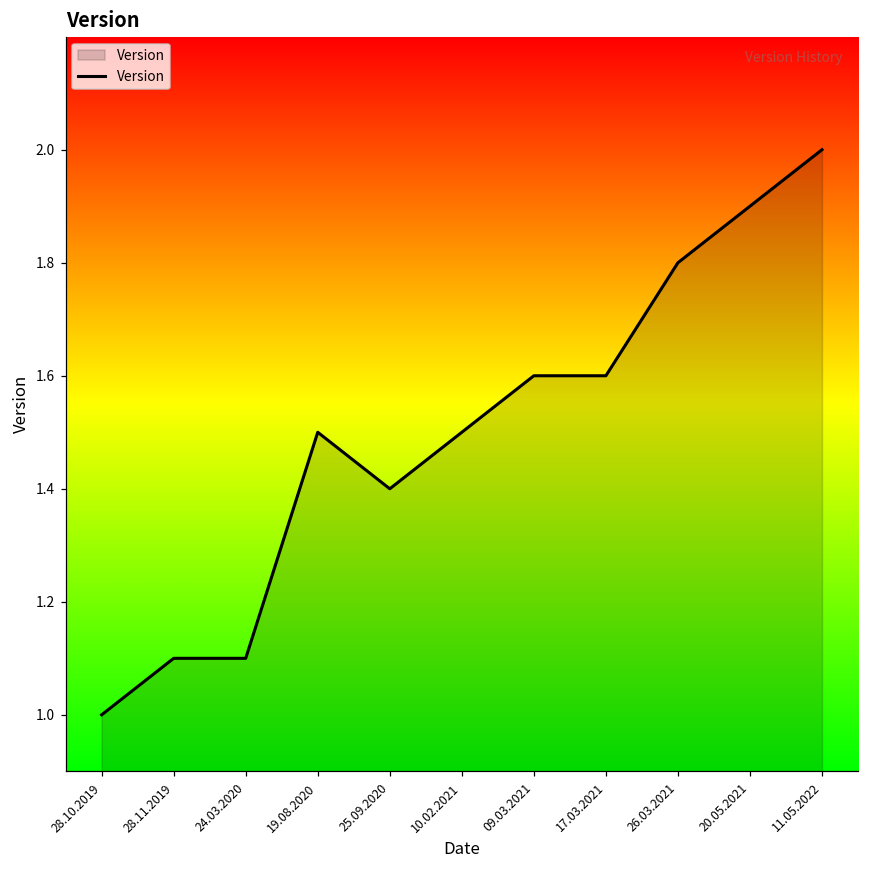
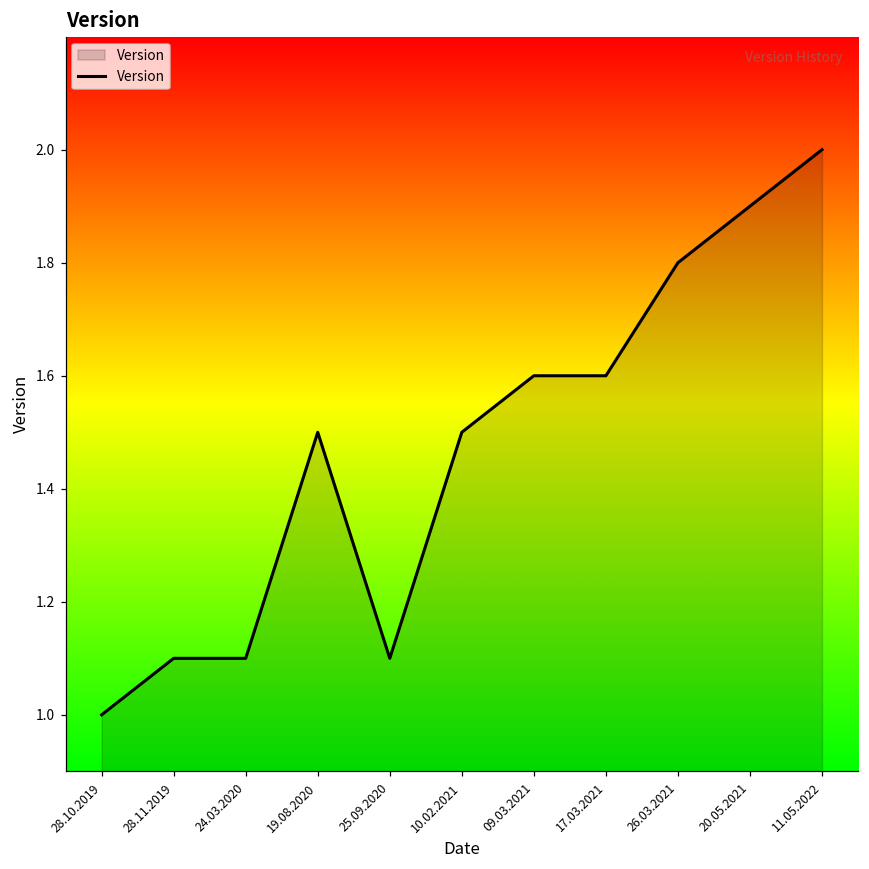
25.09.2020: 1.4 -> 1.1
